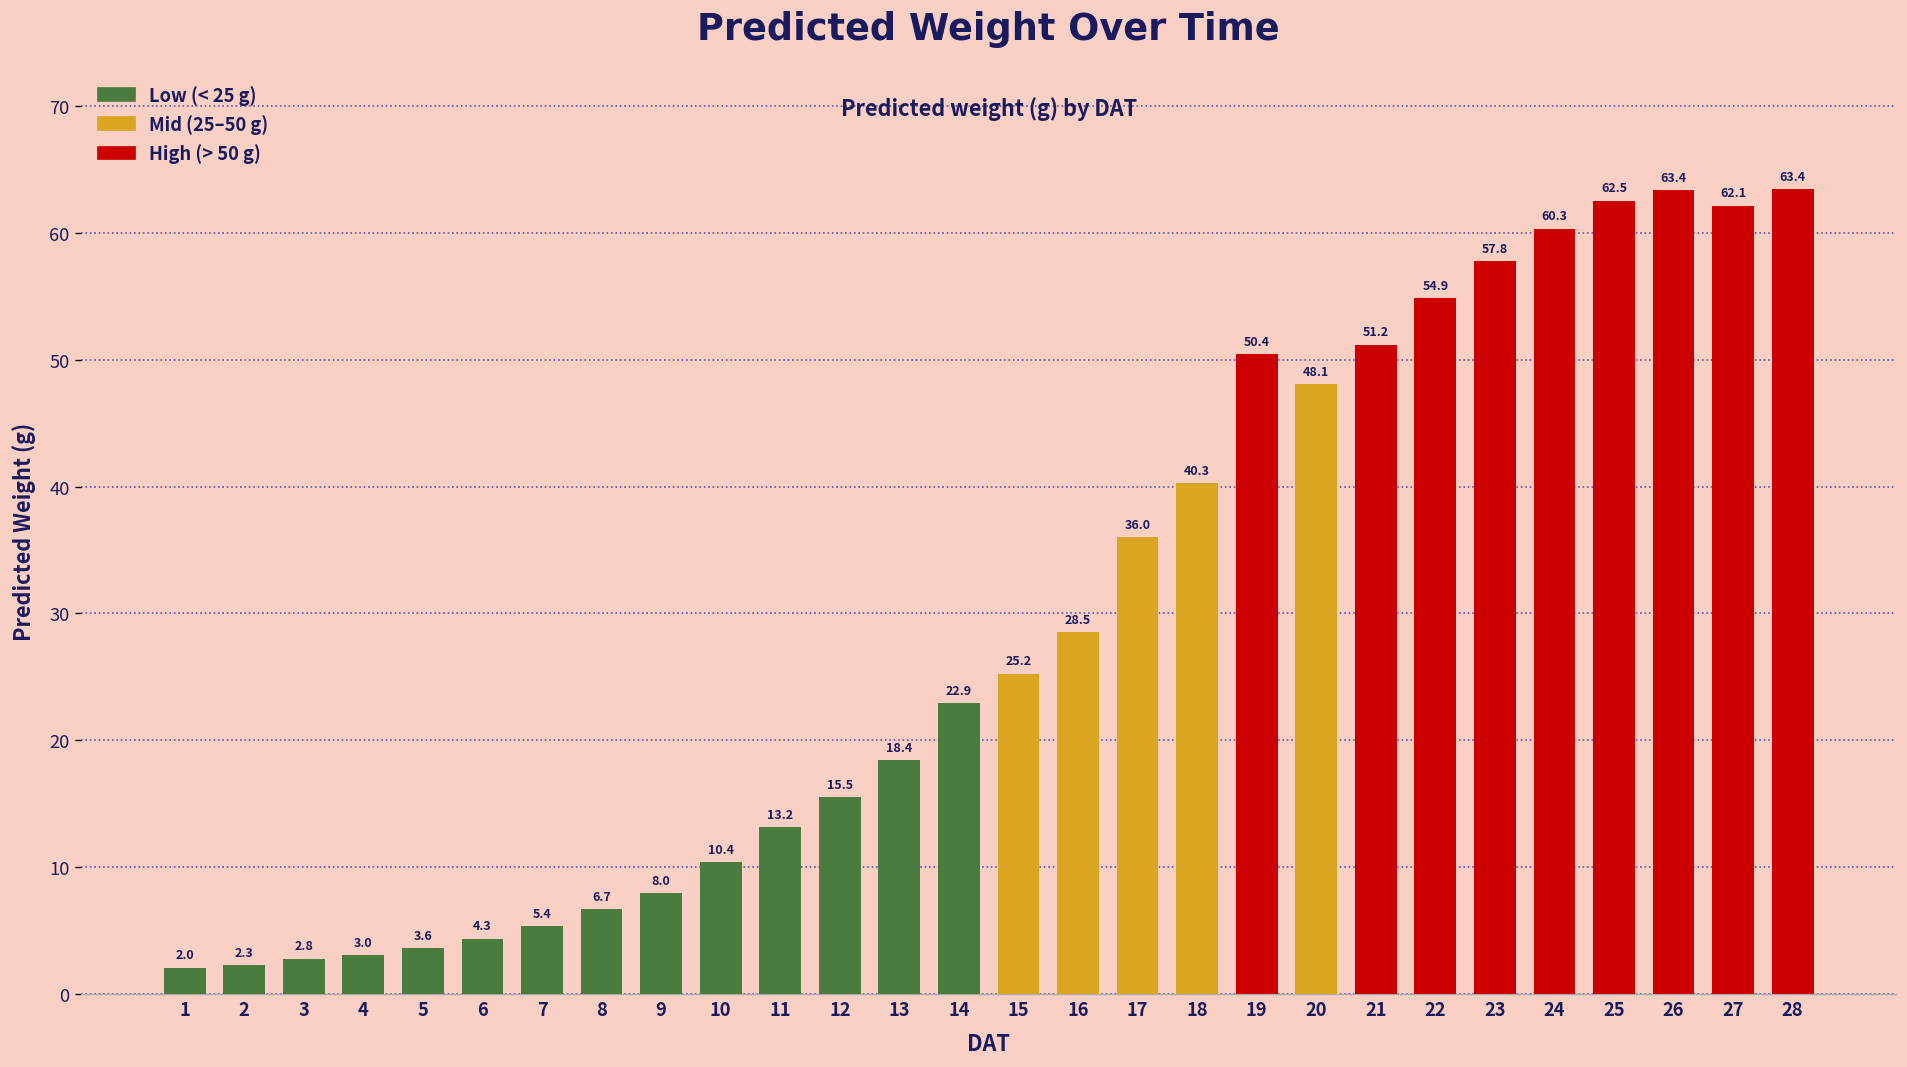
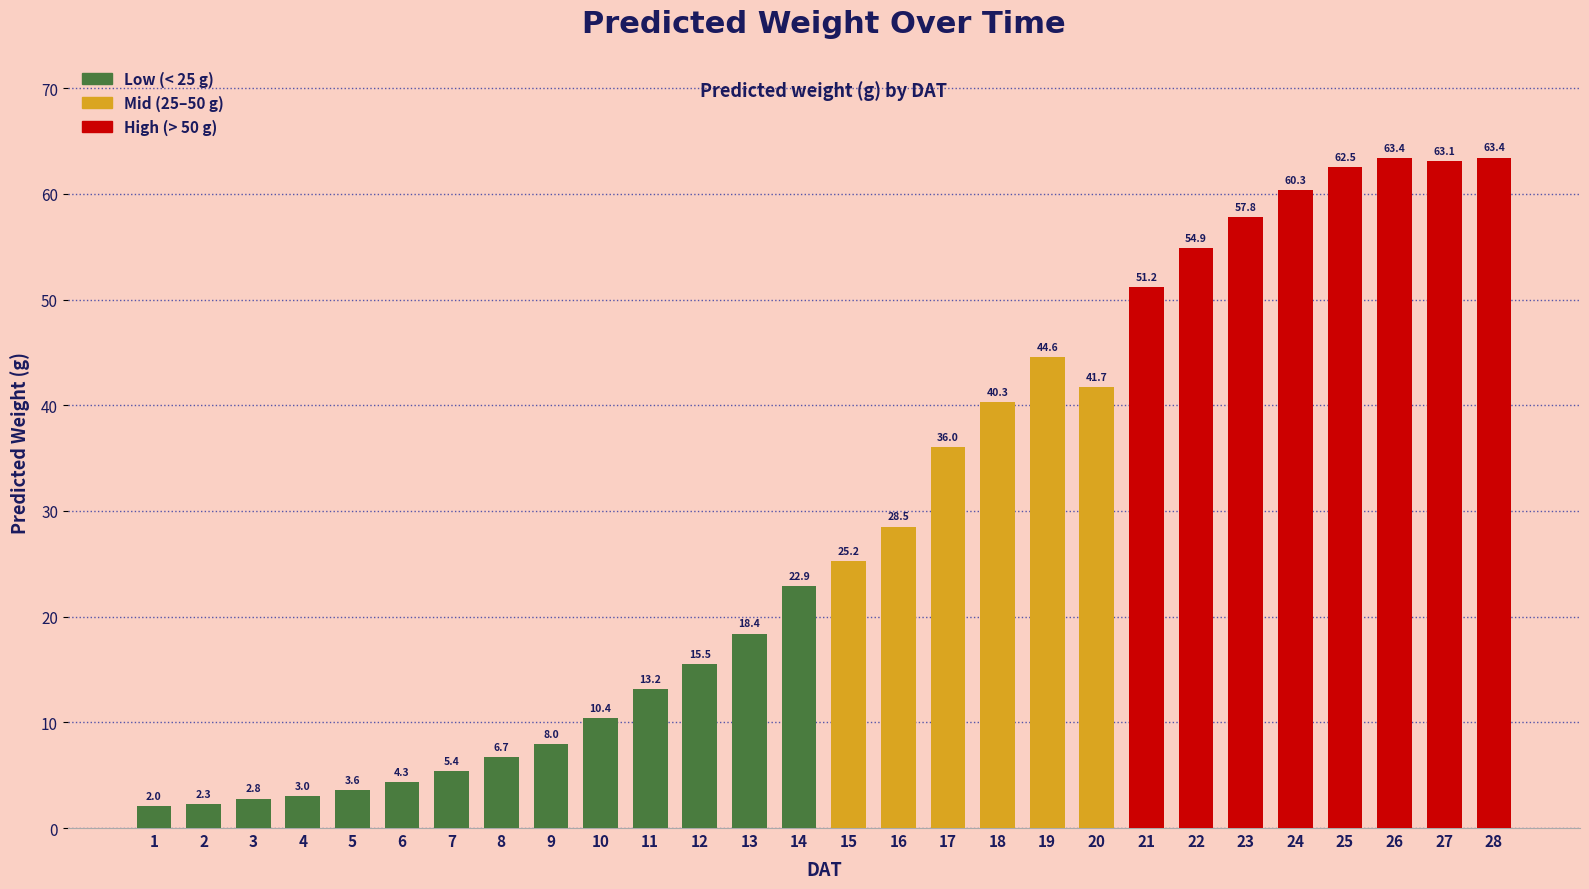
19: 50.4 -> 44.6
20: 48.1 -> 41.7
27: 62.1 -> 63.1
